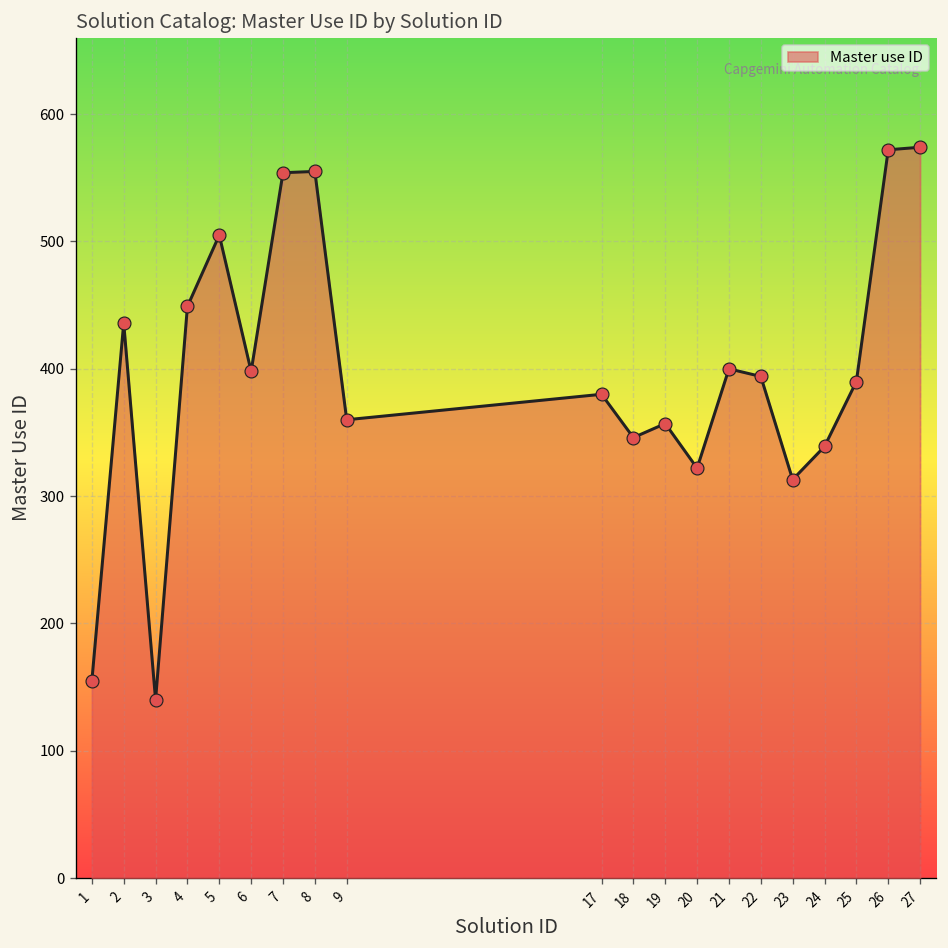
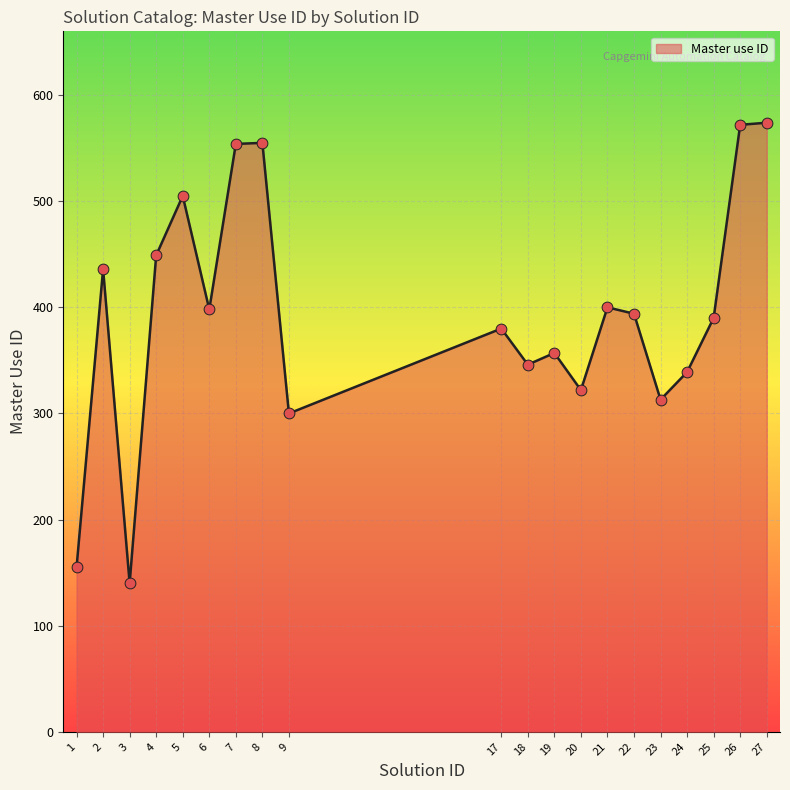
9: 360 -> 300
